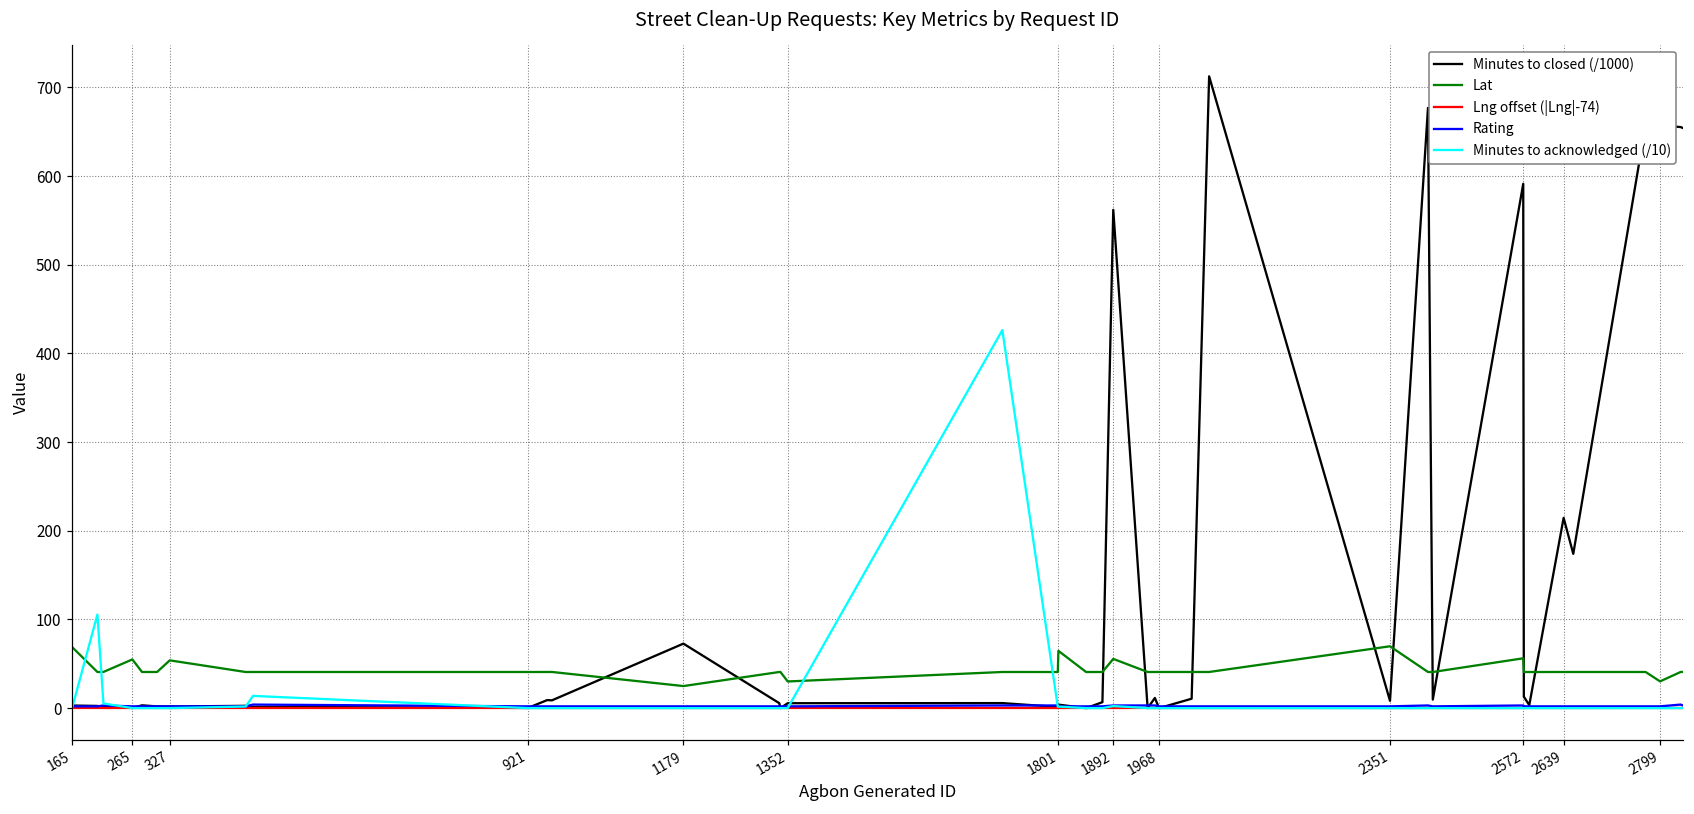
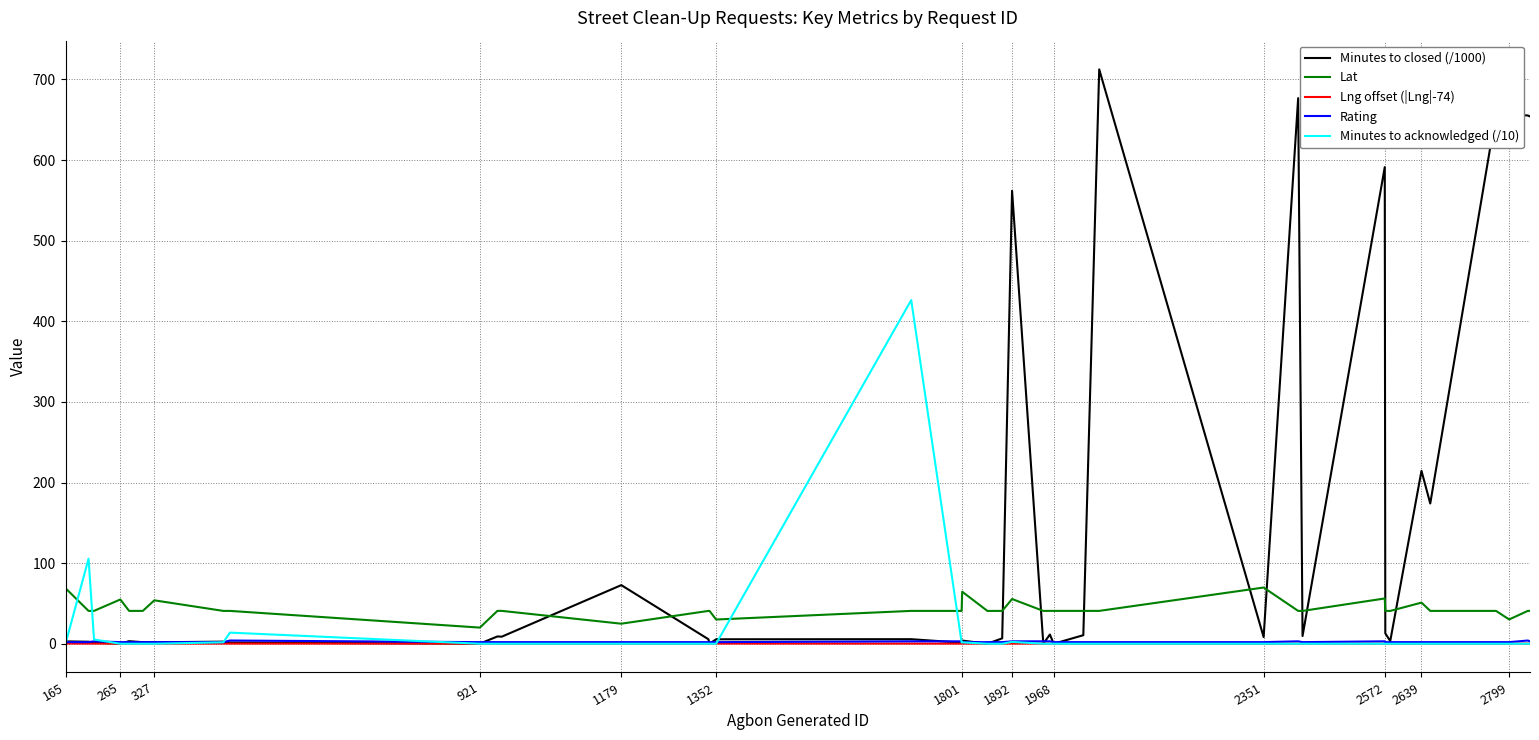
Lat, 921: 40 -> 20
Lat, 2639: 40 -> 50
